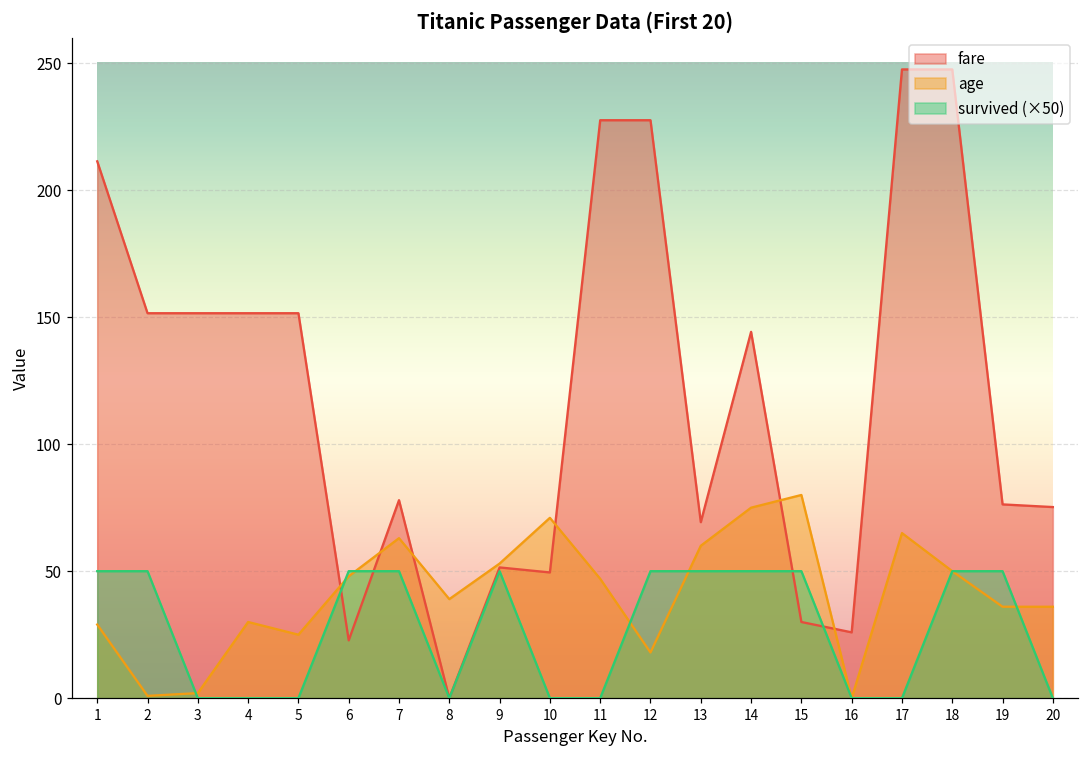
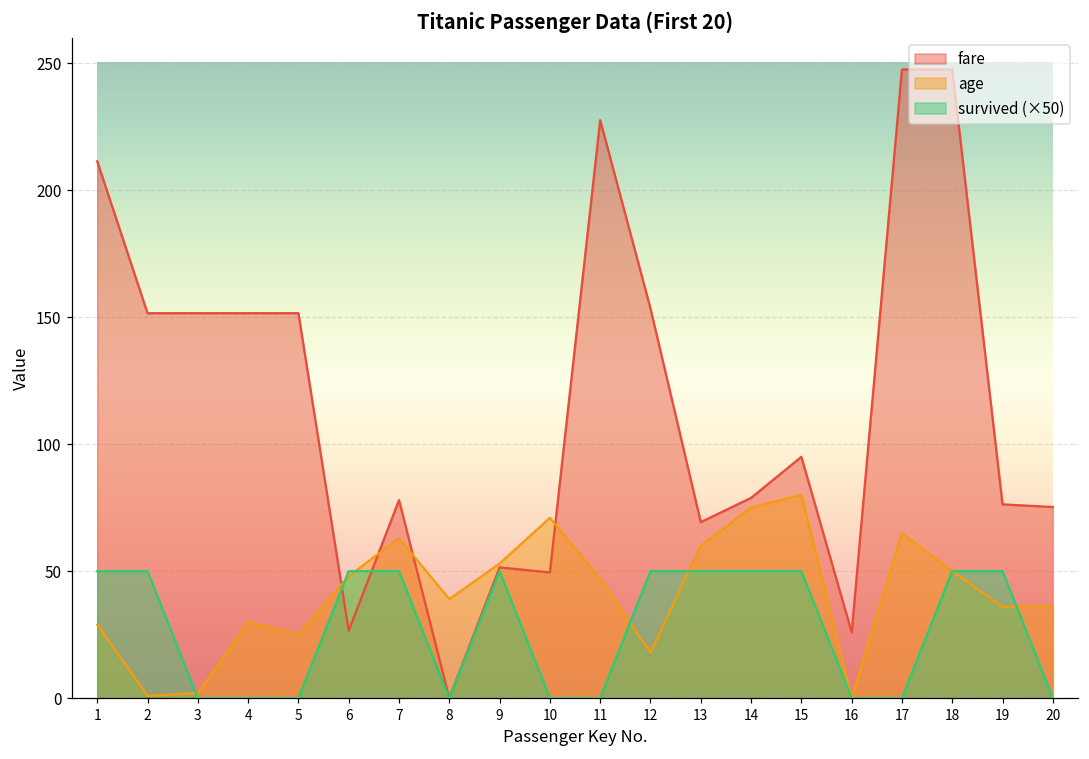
fare, 6: 23 -> 27
fare, 12: 228 -> 153
fare, 14: 144 -> 79
fare, 15: 30 -> 95
